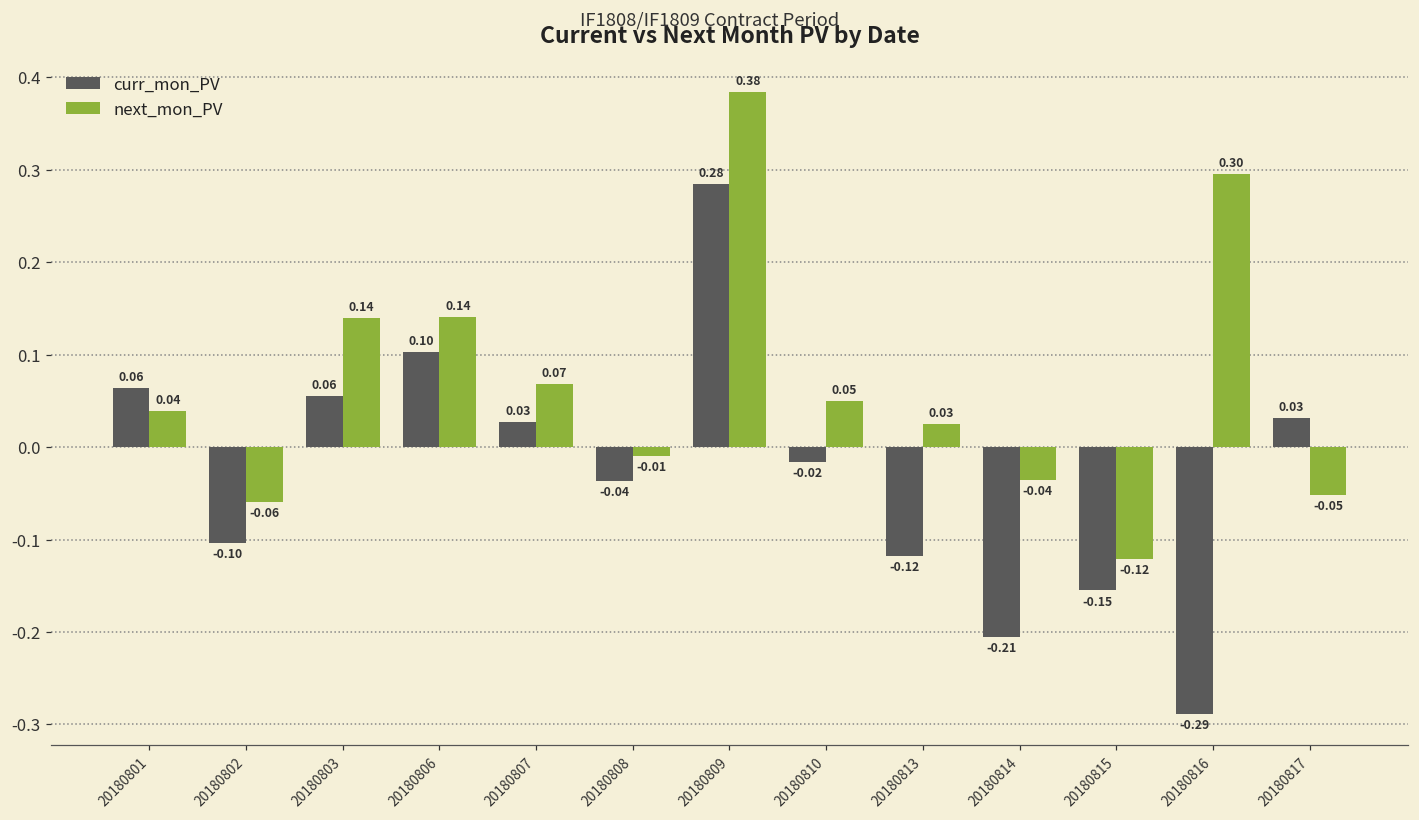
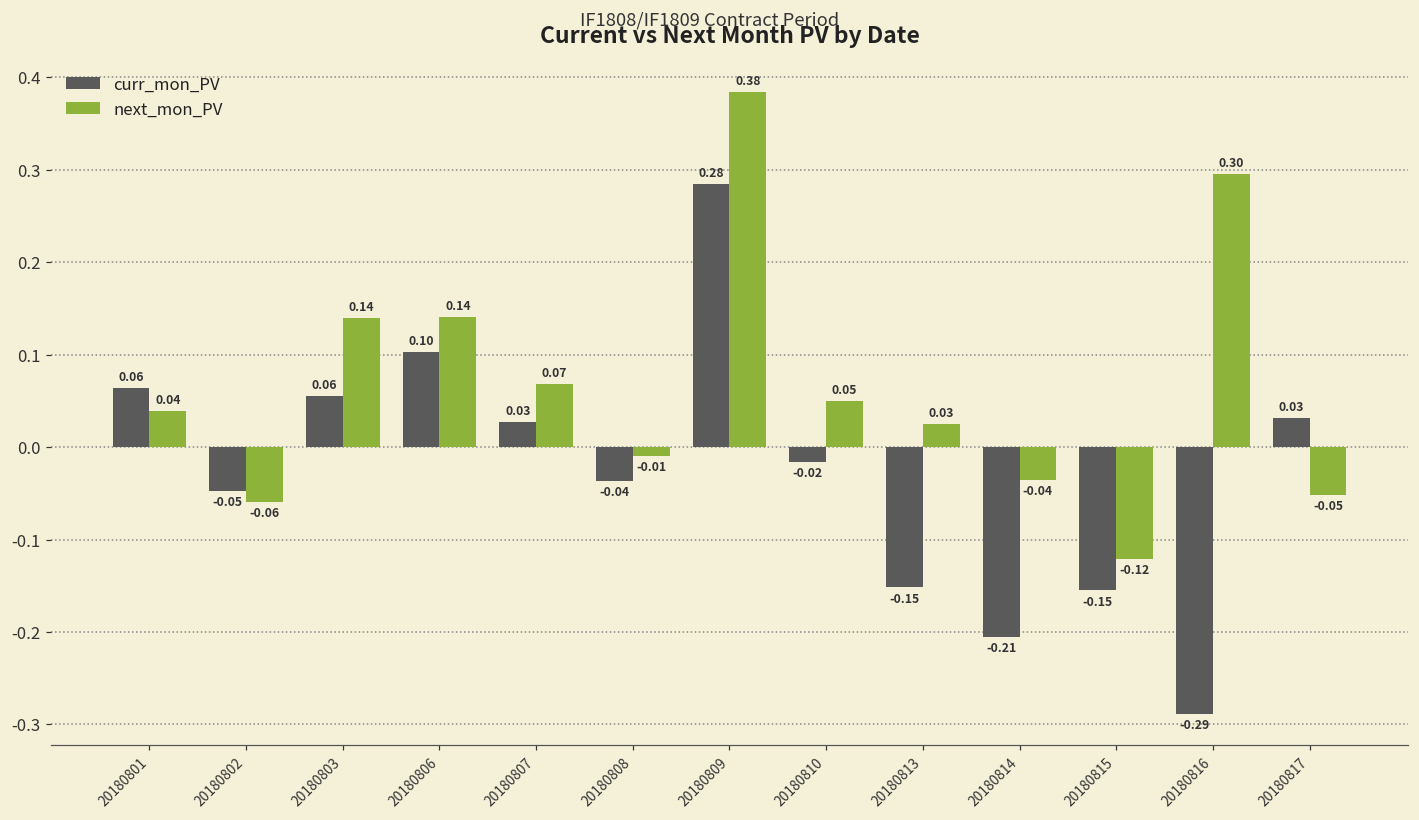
curr_mon_PV, 20180802: -0.10 -> -0.05
curr_mon_PV, 20180813: -0.12 -> -0.15
